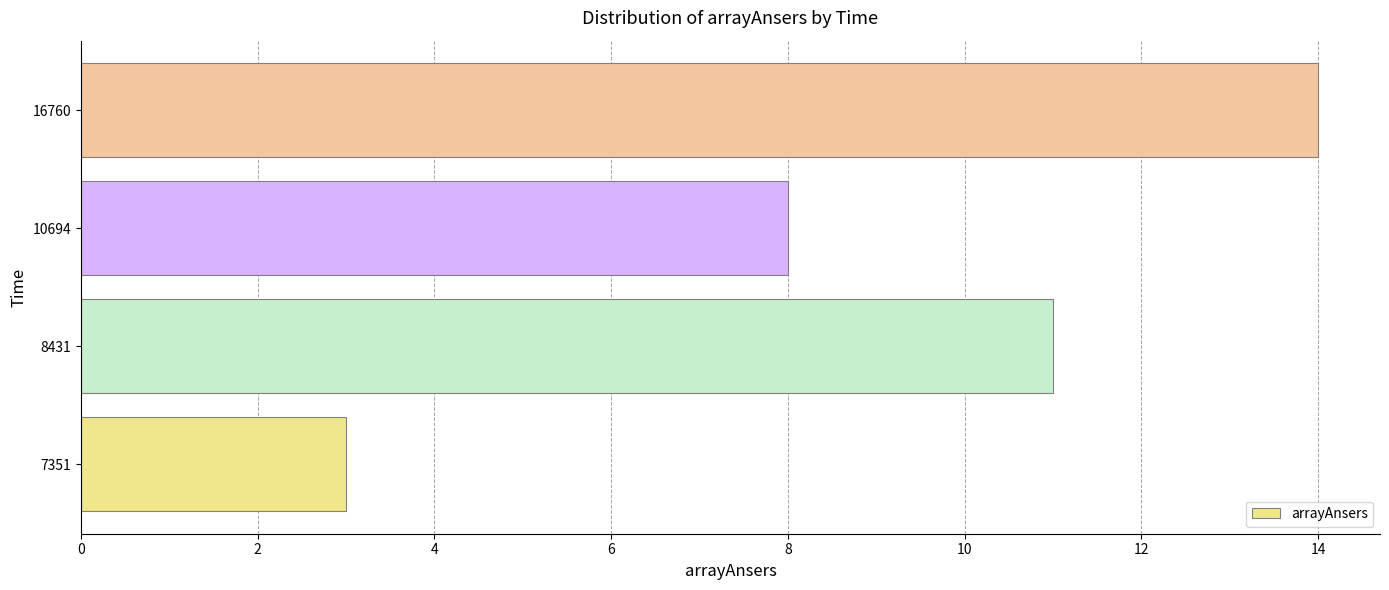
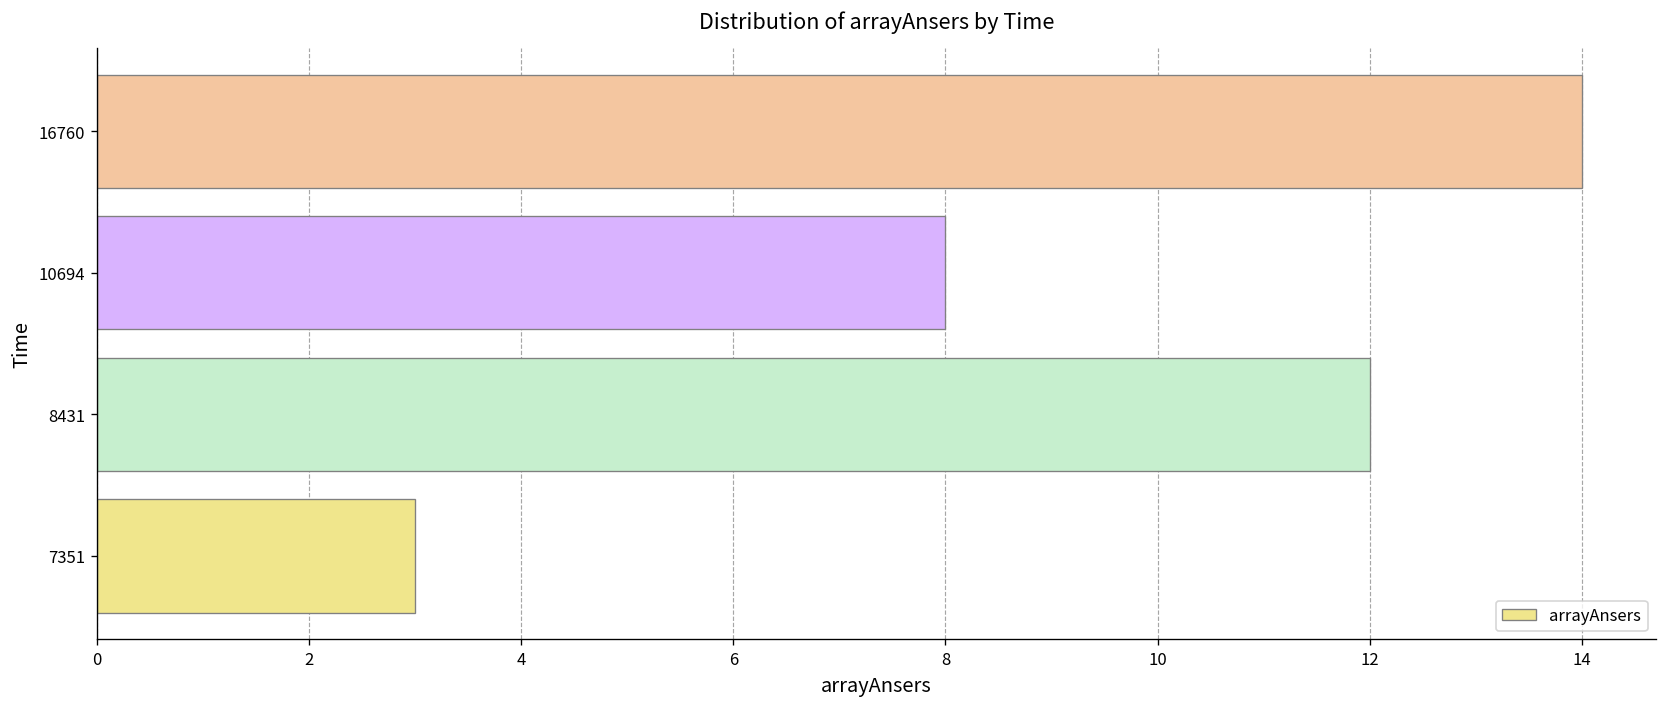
8431: 11 -> 12
